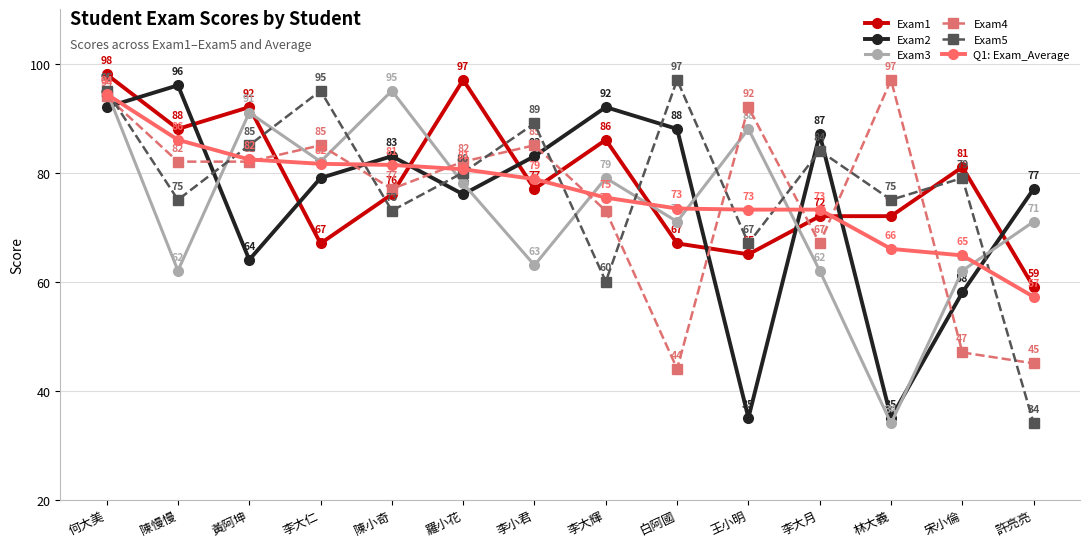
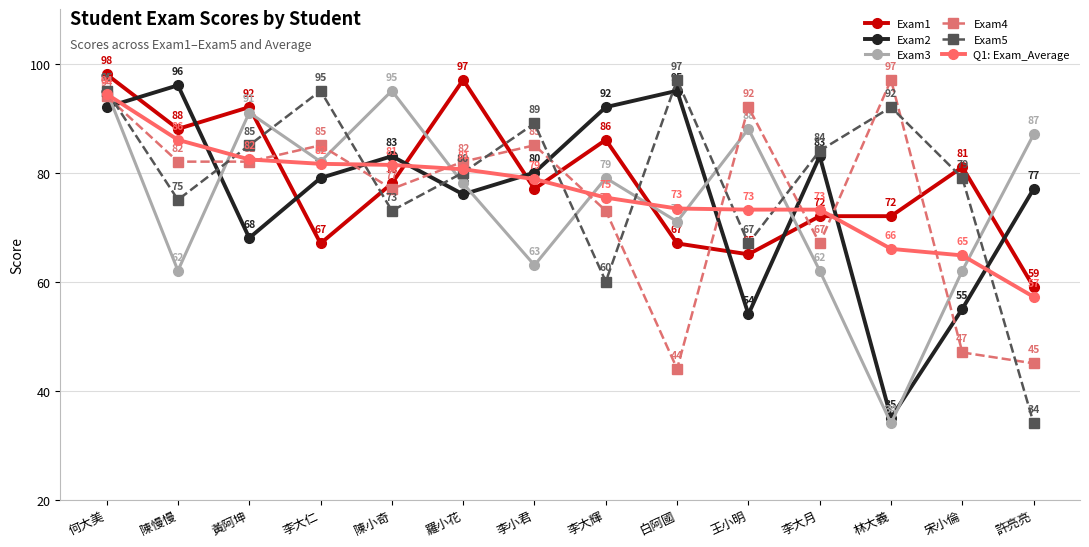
Exam2, 黃阿坤: 64 -> 68
Exam1, 陳小奇: 76 -> 78
Exam2, 李小君: 83 -> 80
Exam2, 白阿國: 88 -> 95
Exam2, 王小明: 35 -> 54
Exam2, 李大月: 87 -> 83
Exam5, 林大義: 75 -> 92
Exam2, 宋小倫: 58 -> 55
Exam3, 許亮亮: 71 -> 87
